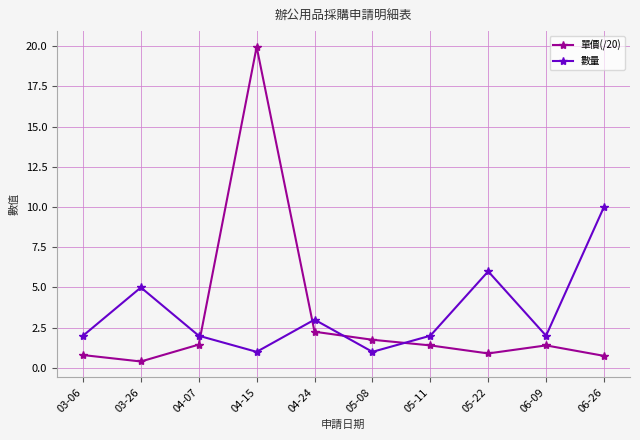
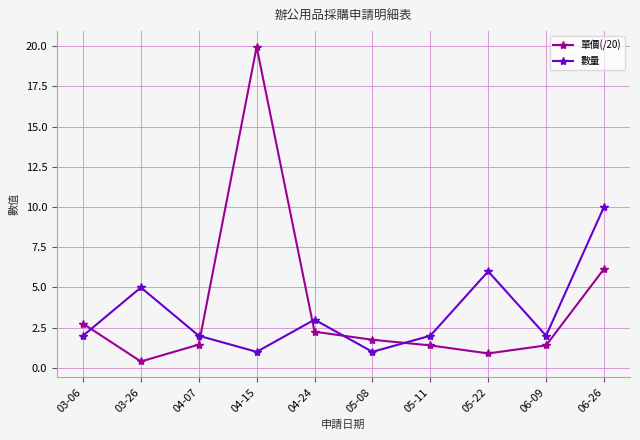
單價(/20), 03-06: 0.8 -> 2.8
單價(/20), 06-26: 0.8 -> 6.2
